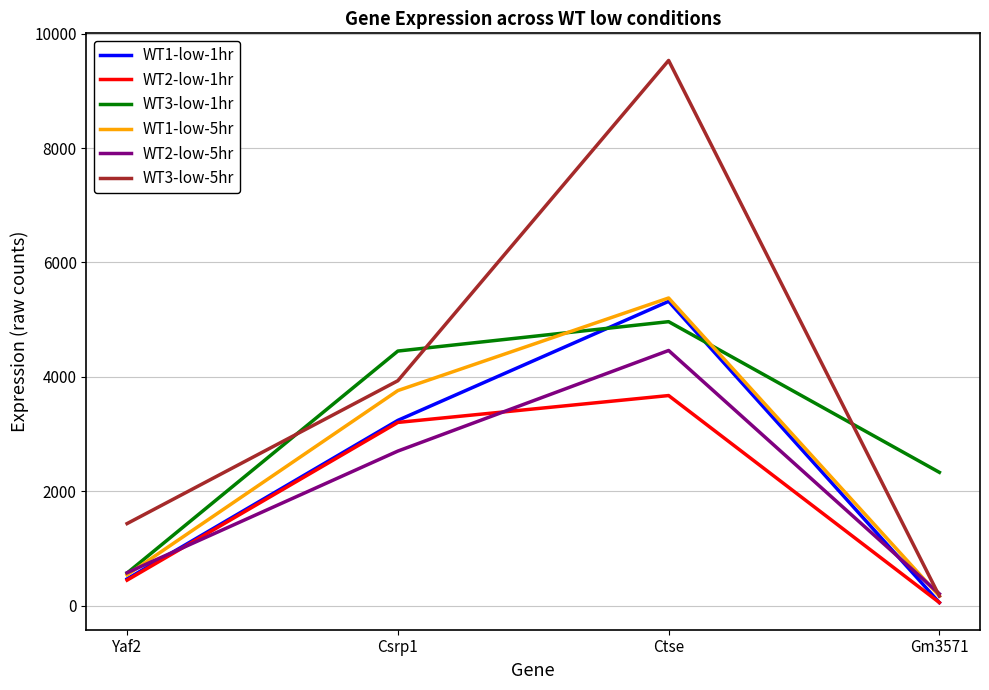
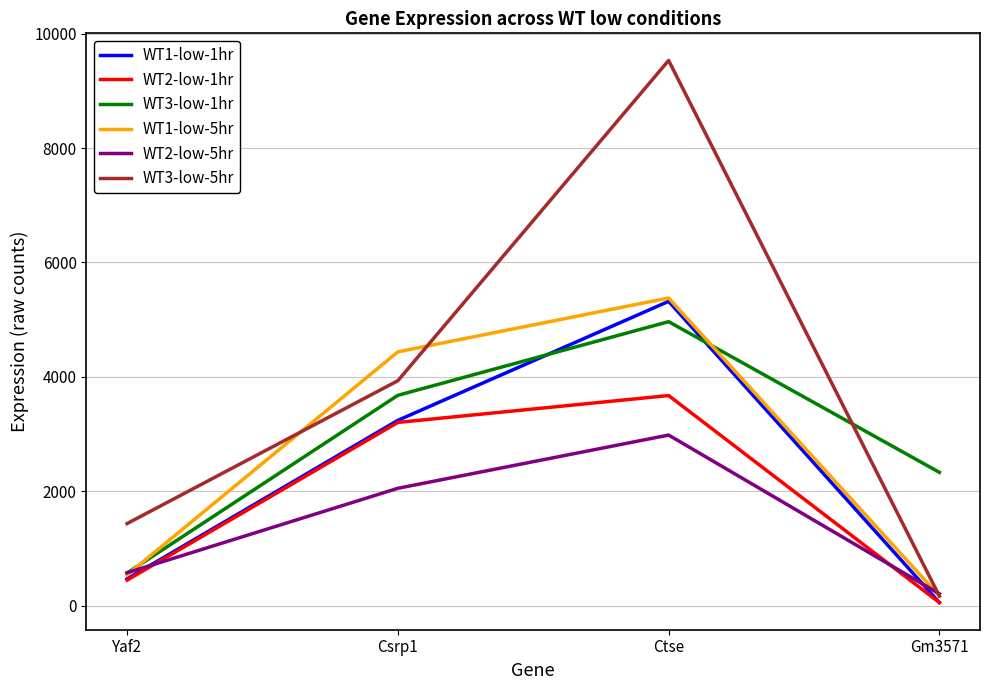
WT3-low-1hr, Csrp1: 4500 -> 3700
WT1-low-5hr, Csrp1: 3800 -> 4400
WT2-low-5hr, Csrp1: 2700 -> 2100
WT2-low-5hr, Ctse: 4500 -> 3000
